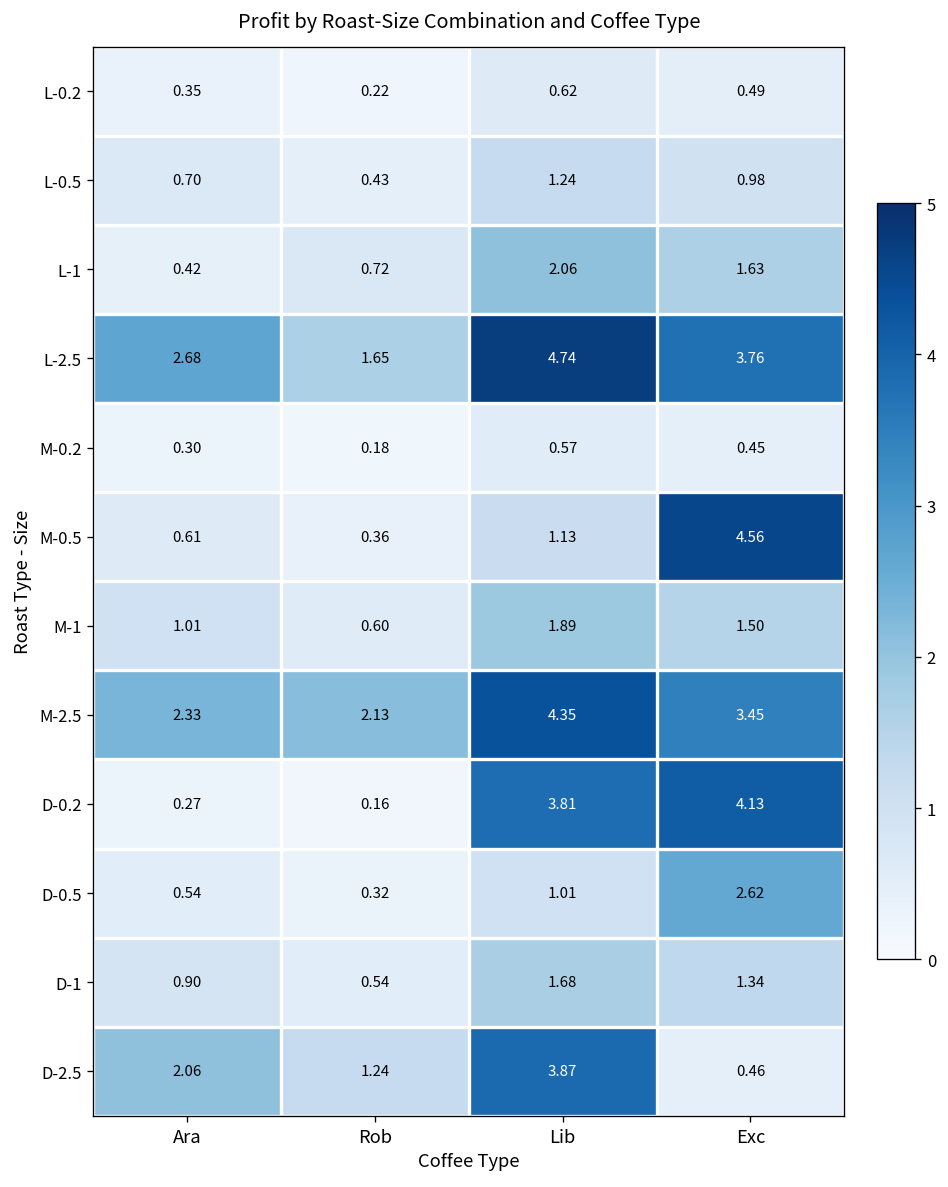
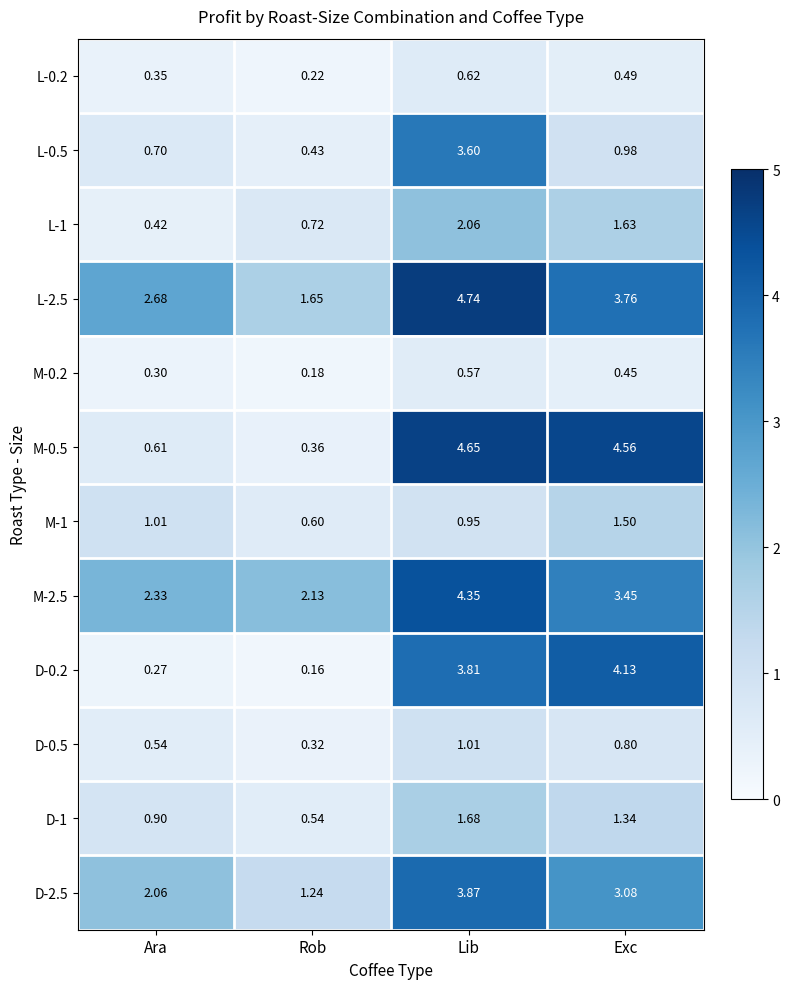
L-0.5, Lib: 1.24 -> 3.60
M-0.5, Lib: 1.13 -> 4.65
M-1, Lib: 1.89 -> 0.95
D-0.5, Exc: 2.62 -> 0.80
D-2.5, Exc: 0.46 -> 3.08
